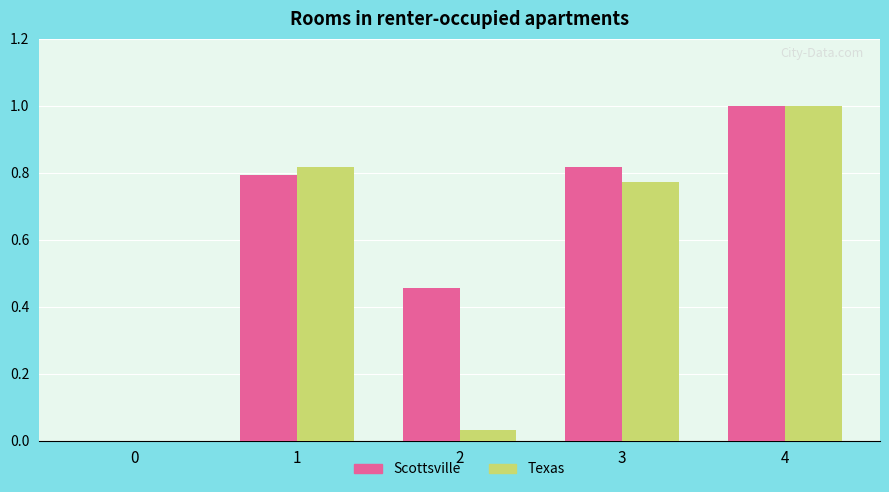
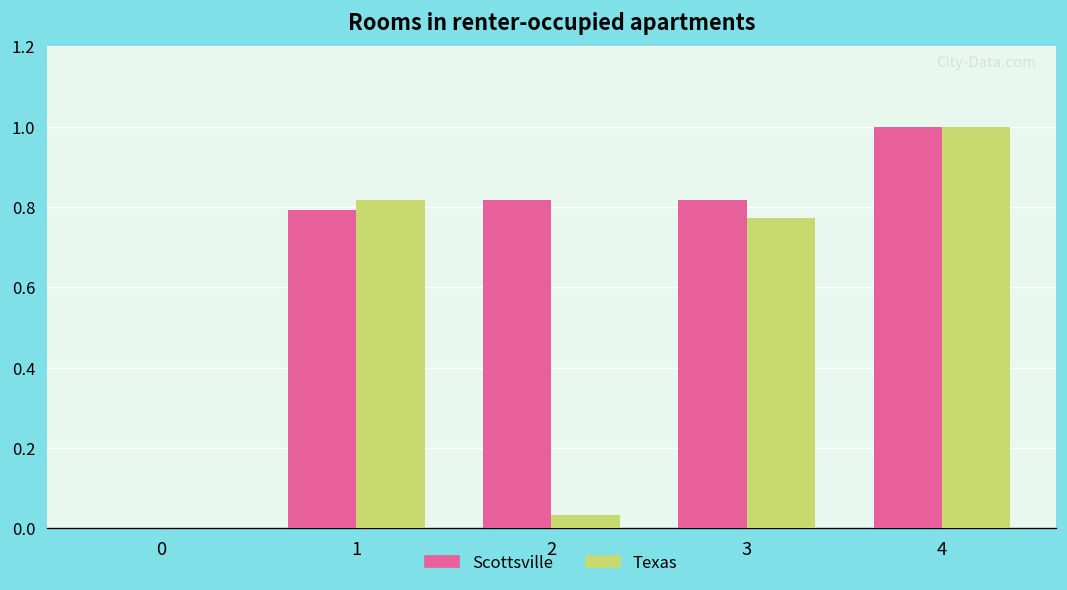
Scottsville, 2: 0.46 -> 0.82
